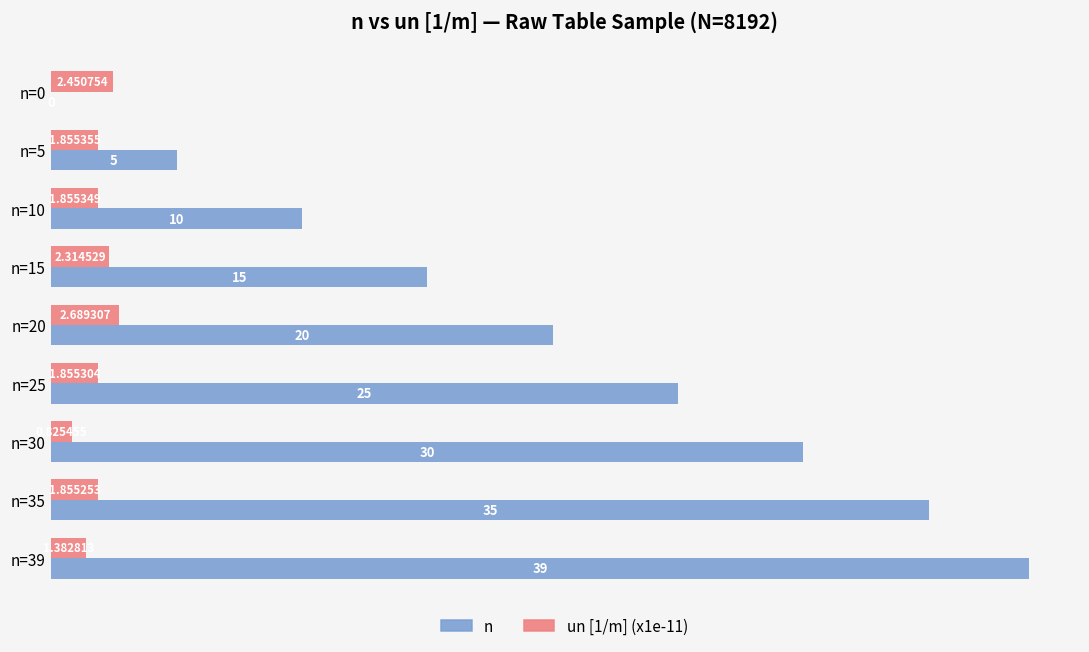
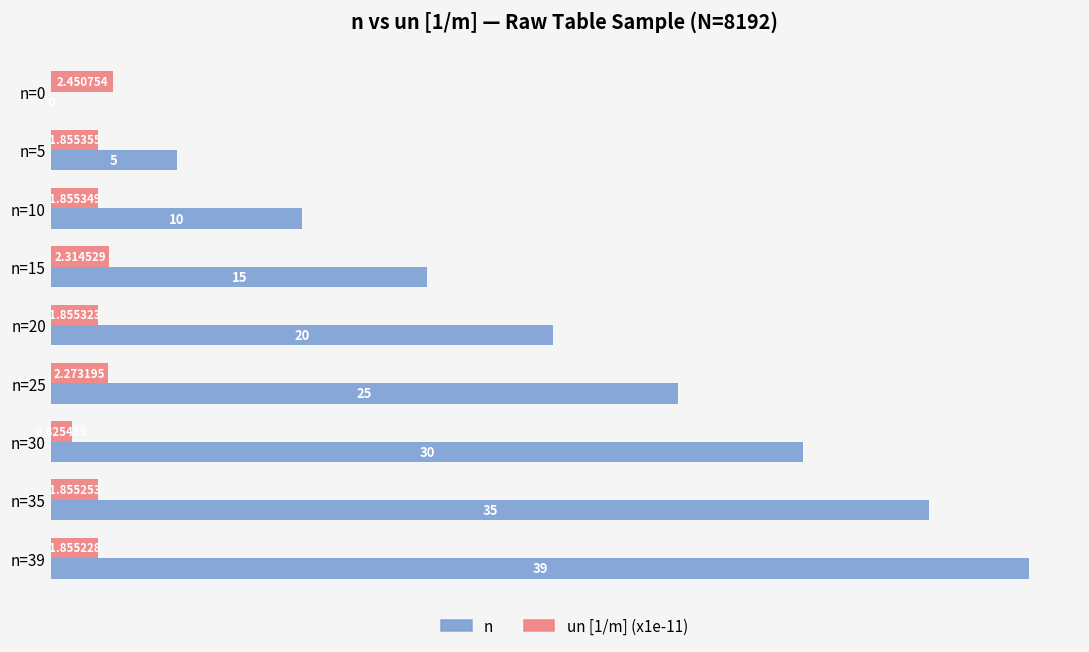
un [1/m] (x1e-11), n=20: 2.689307 -> 1.855323
un [1/m] (x1e-11), n=25: 1.855304 -> 2.273195
un [1/m] (x1e-11), n=39: 1.382813 -> 1.855228
